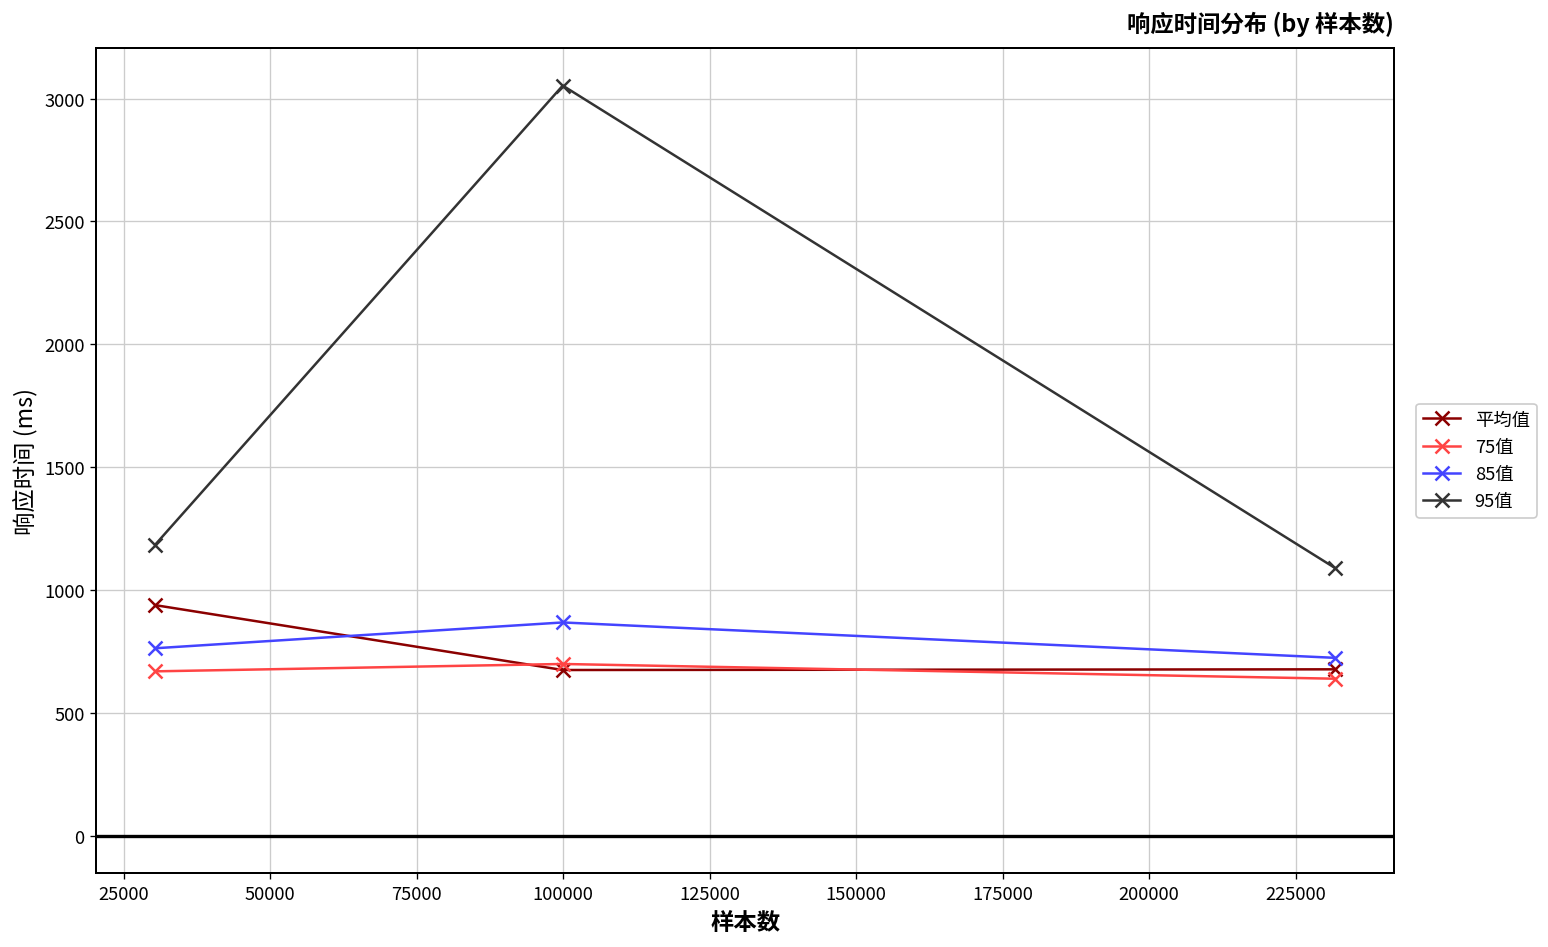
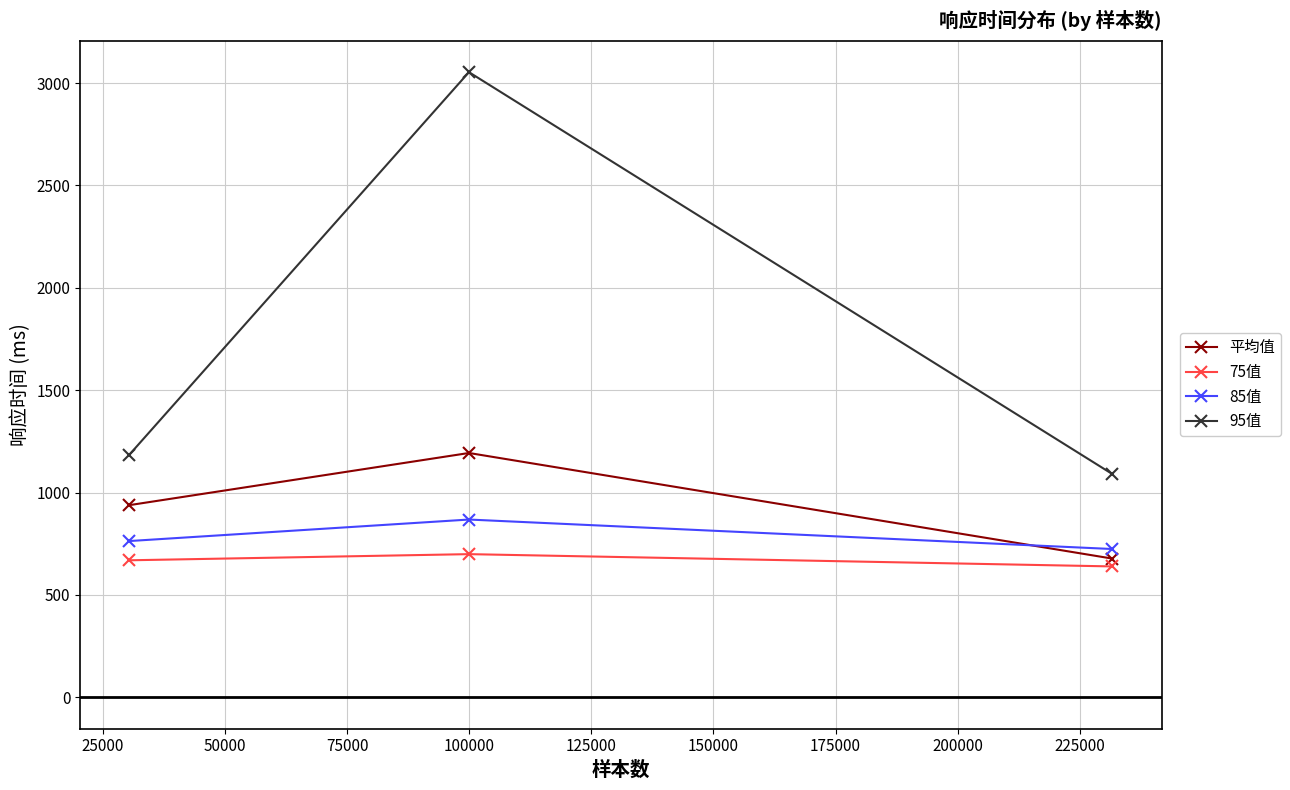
平均值, 100000: 670 -> 1190
